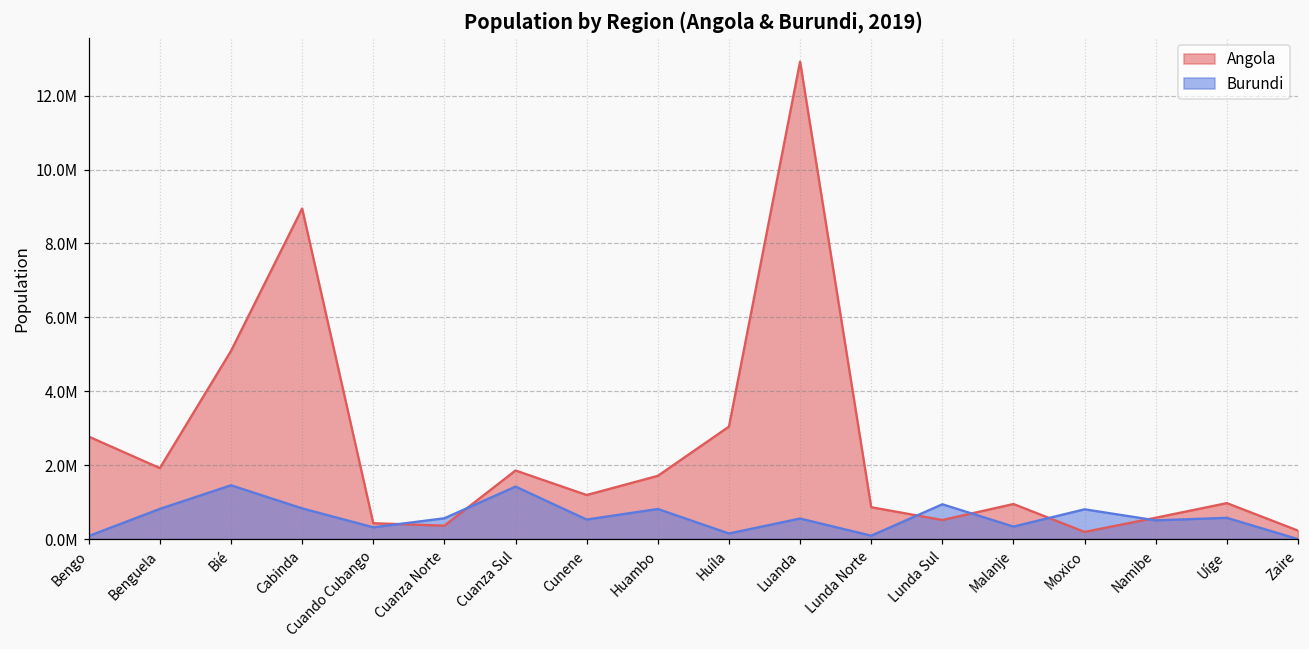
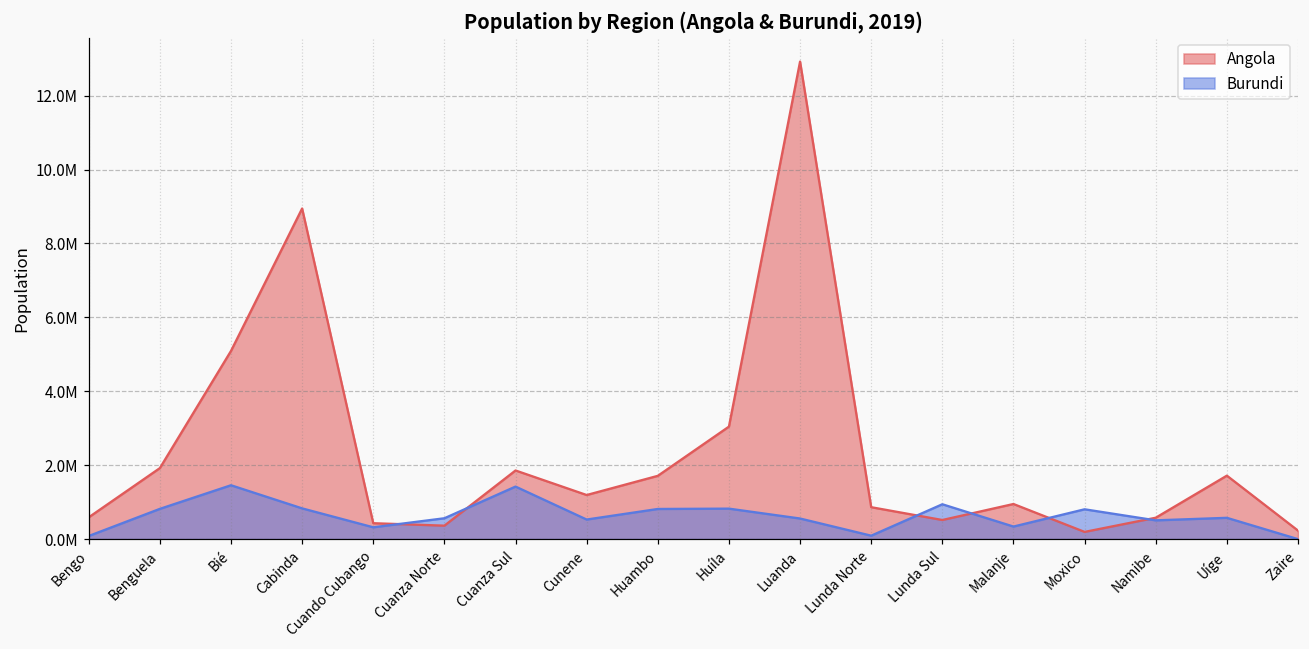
Angola, Bengo: 2800000 -> 600000
Burundi, Huíla: 200000 -> 800000
Angola, Uíge: 1000000 -> 1700000
